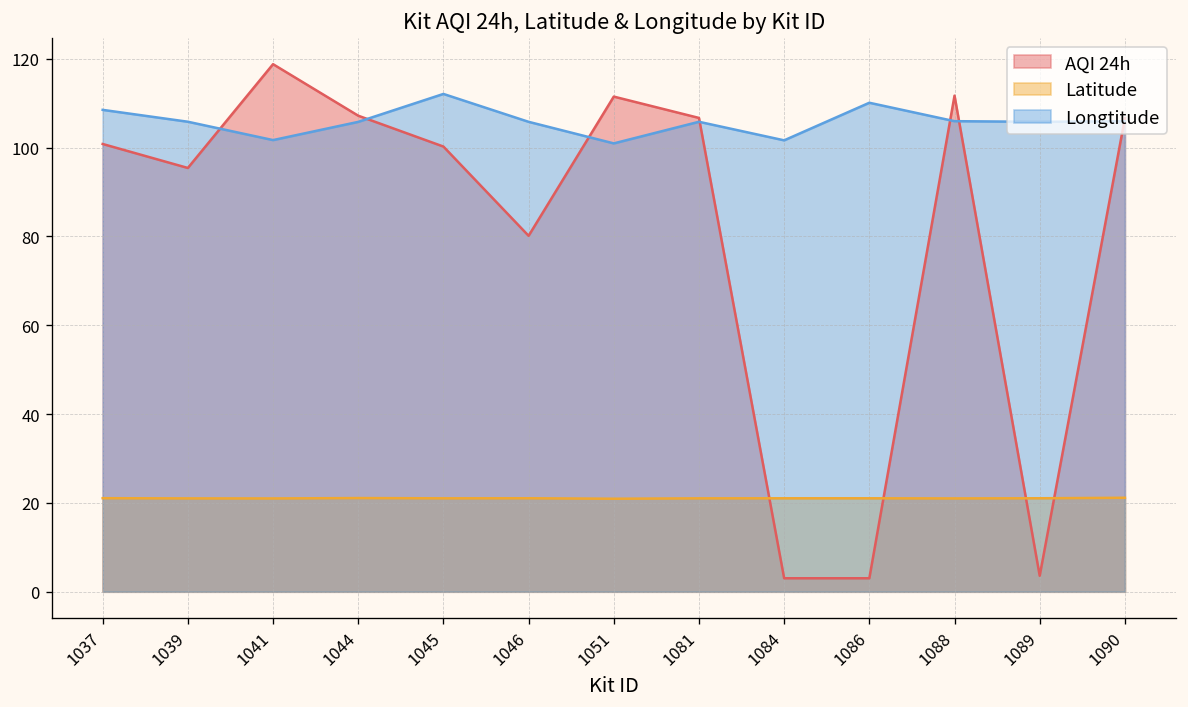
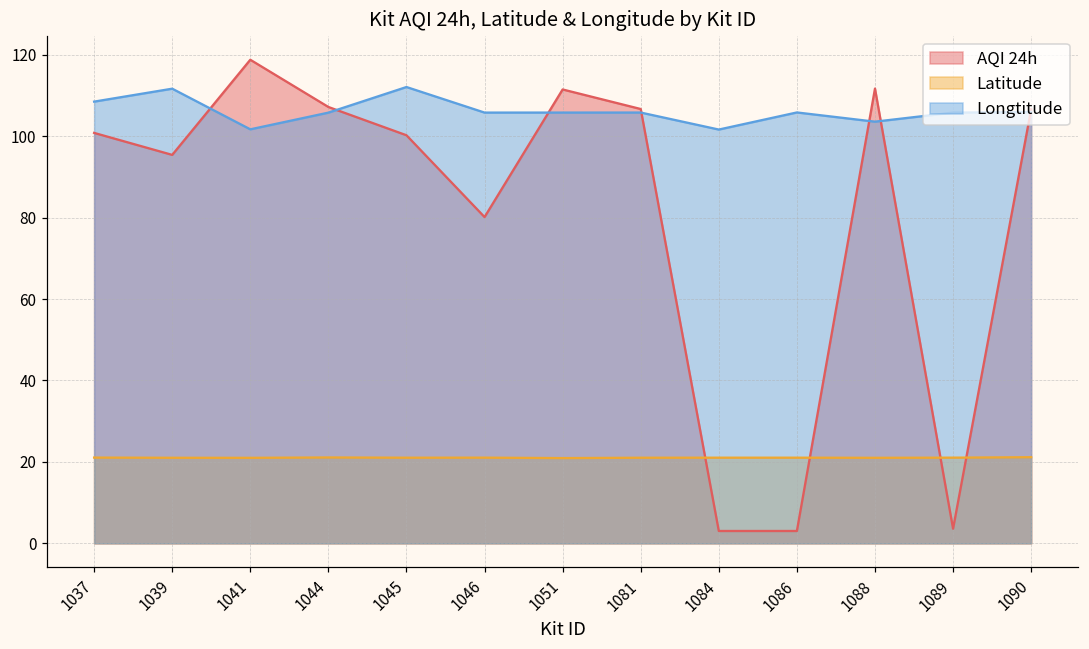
Longtitude, 1039: 106 -> 112
Longtitude, 1051: 101 -> 106
Longtitude, 1086: 110 -> 106
Longtitude, 1088: 106 -> 104
